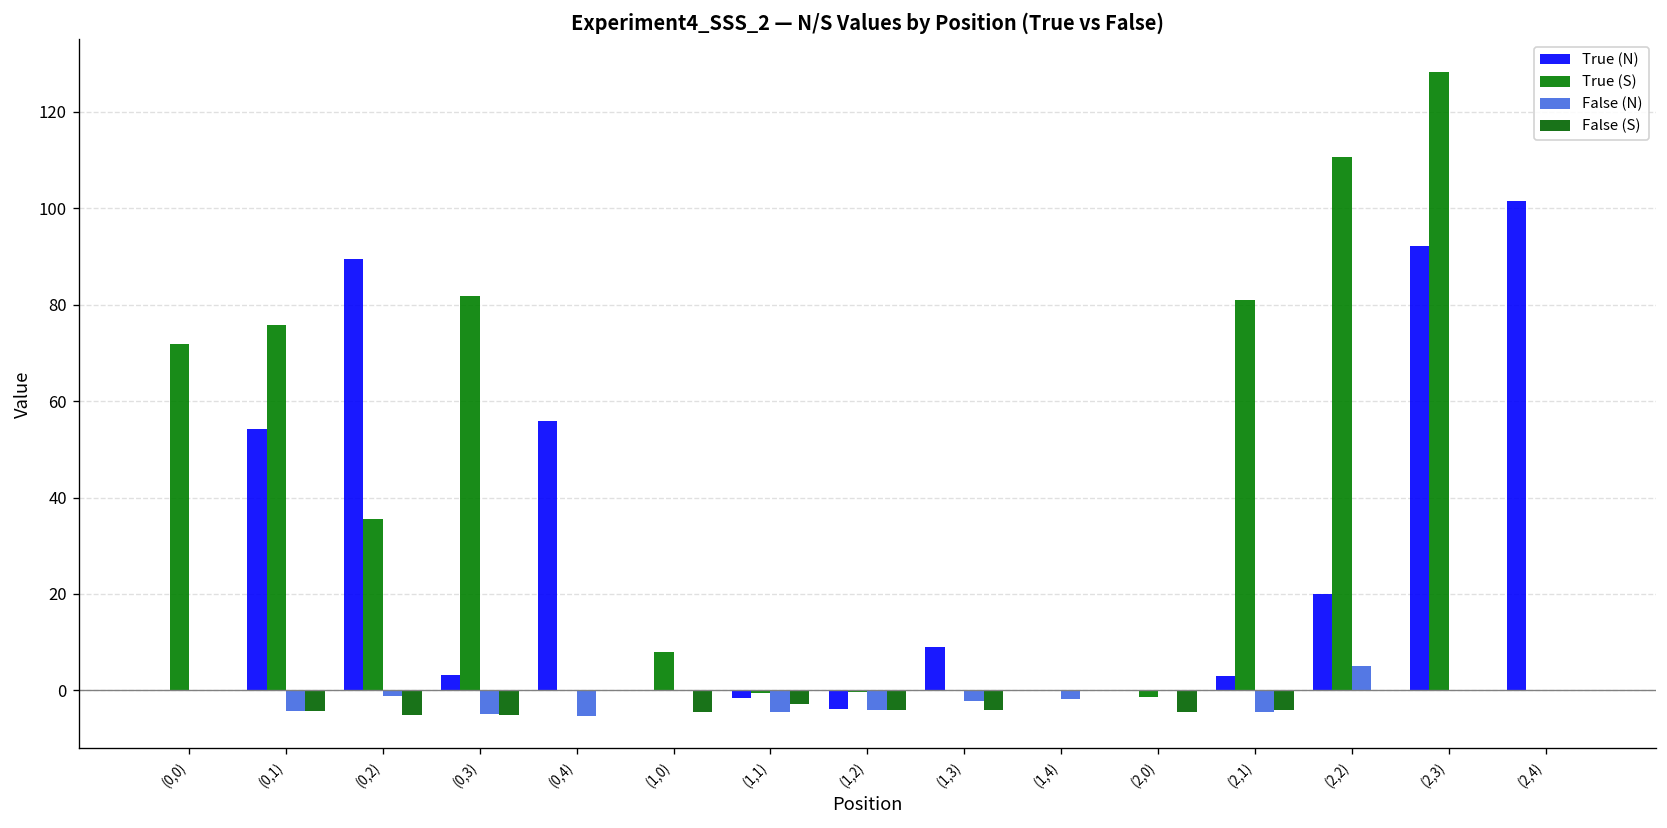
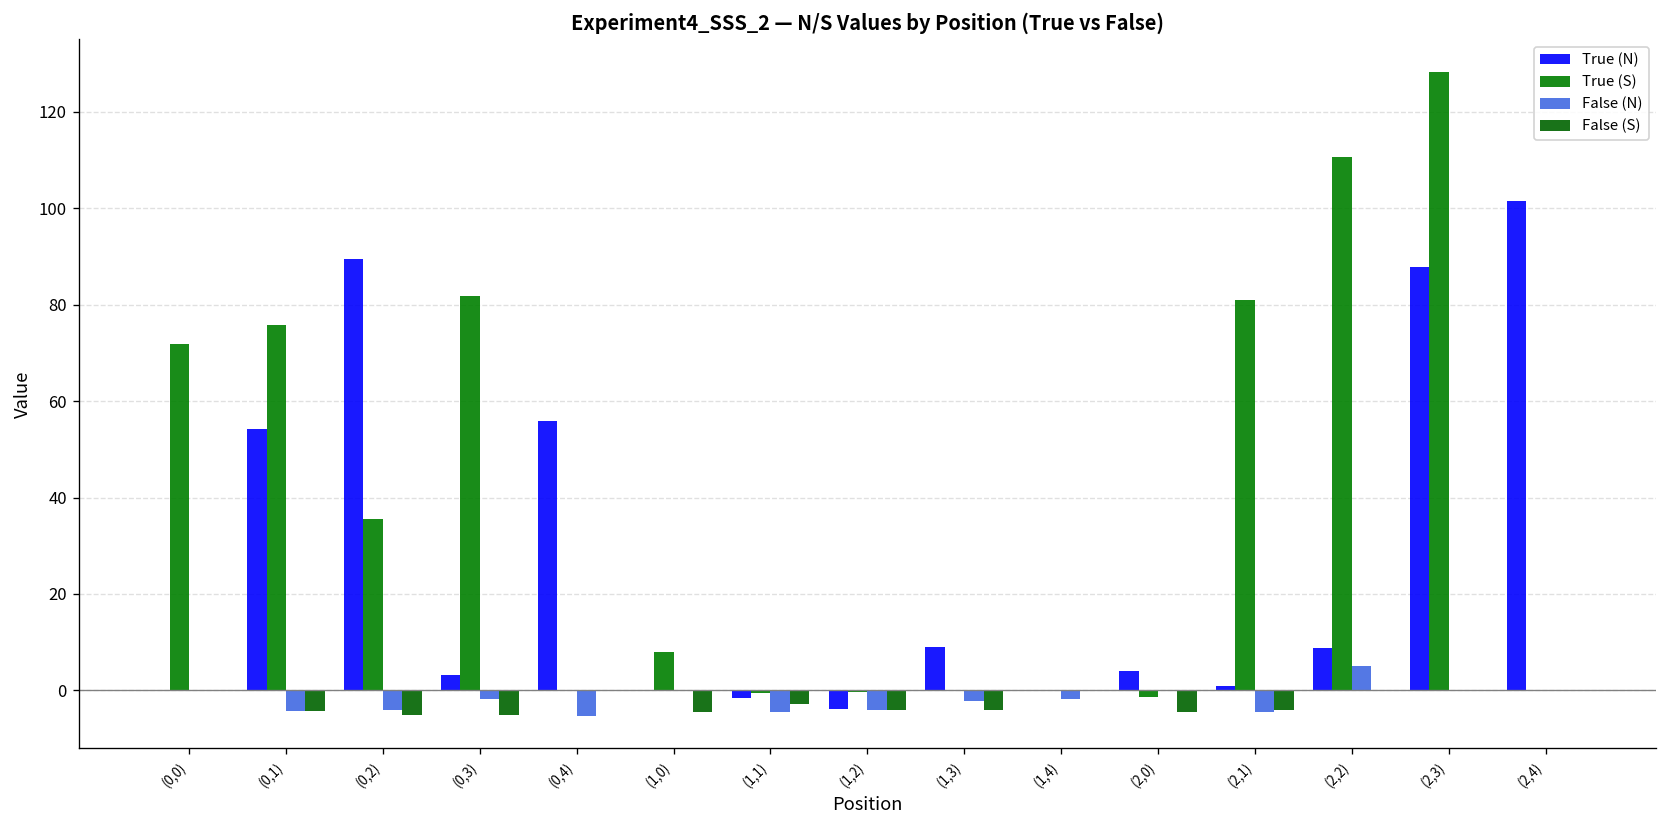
False (N), (0,2): -1 -> -4
False (N), (0,3): -5 -> -2
True (N), (2,0): 0 -> 4
True (N), (2,1): 3 -> 1
True (N), (2,2): 20 -> 9
True (N), (2,3): 92 -> 88
